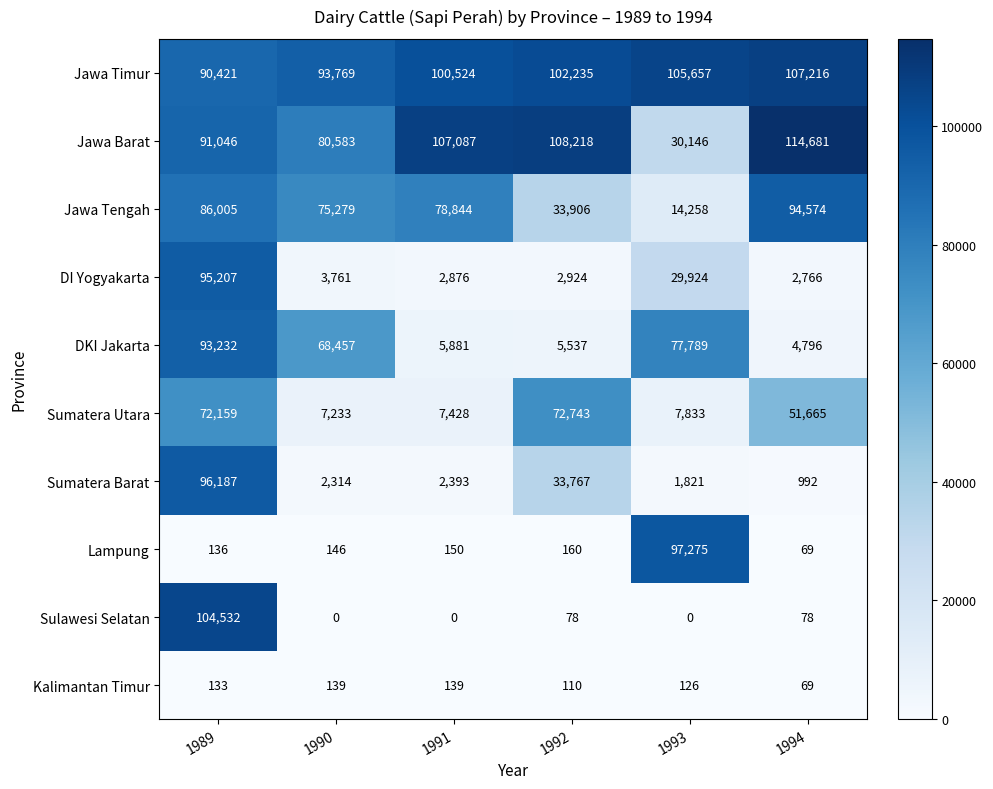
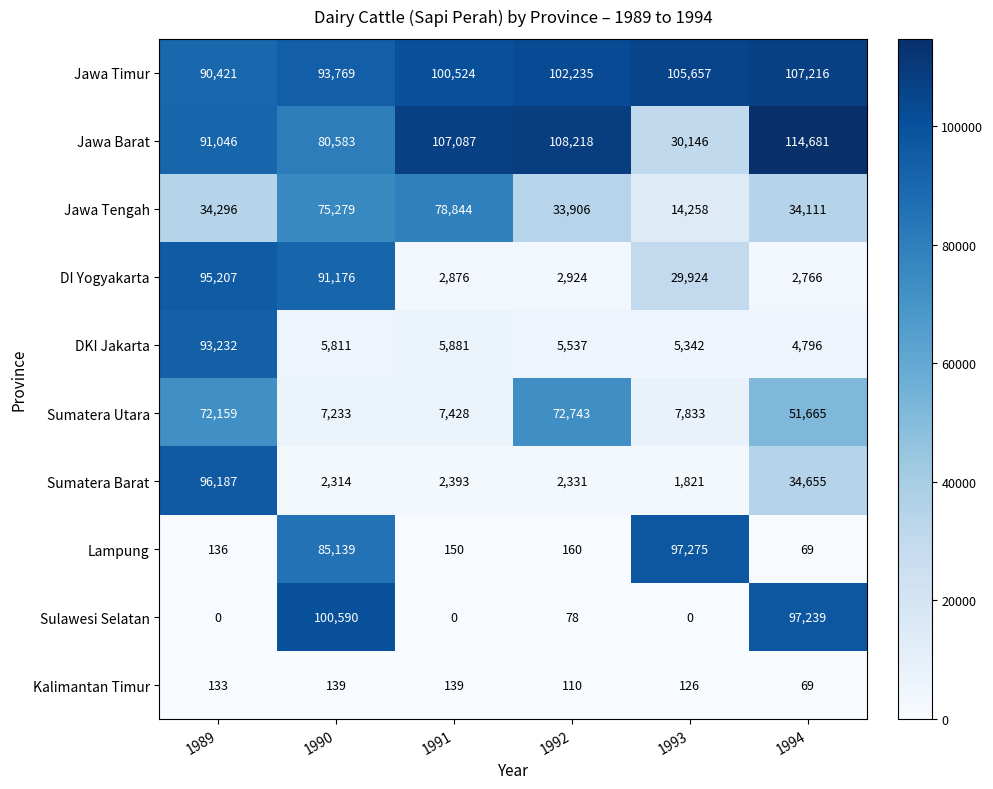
Jawa Tengah, 1989: 86,005 -> 34,296
Jawa Tengah, 1994: 94,574 -> 34,111
DI Yogyakarta, 1990: 3,761 -> 91,176
DKI Jakarta, 1990: 68,457 -> 5,811
DKI Jakarta, 1993: 77,789 -> 5,342
Sumatera Barat, 1992: 33,767 -> 2,331
Sumatera Barat, 1994: 992 -> 34,655
Lampung, 1990: 146 -> 85,139
Sulawesi Selatan, 1989: 104,532 -> 0
Sulawesi Selatan, 1990: 0 -> 100,590
Sulawesi Selatan, 1994: 78 -> 97,239
